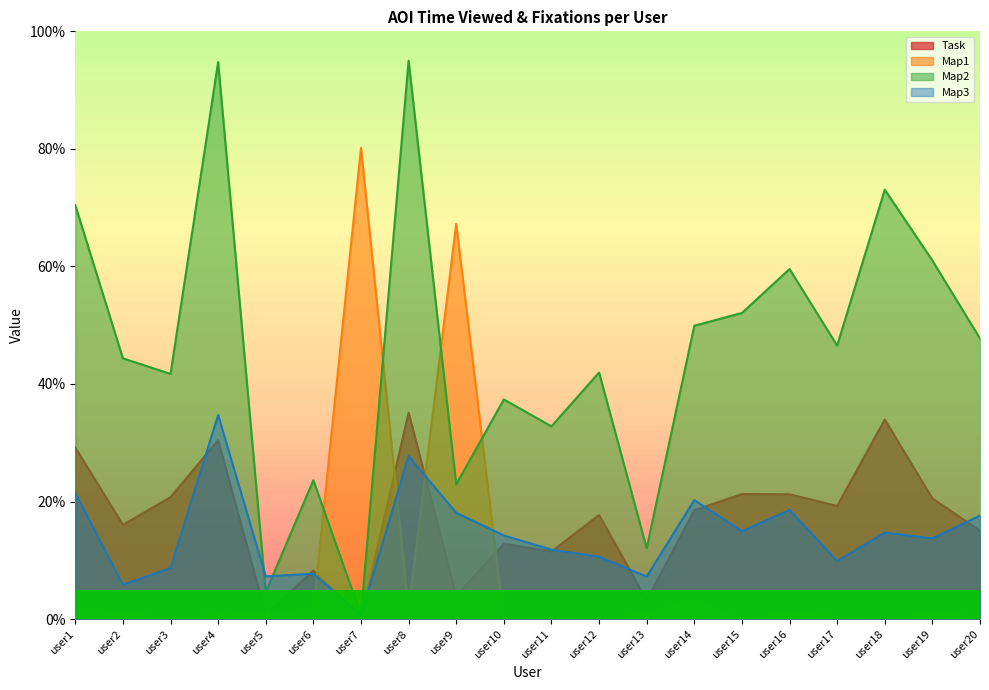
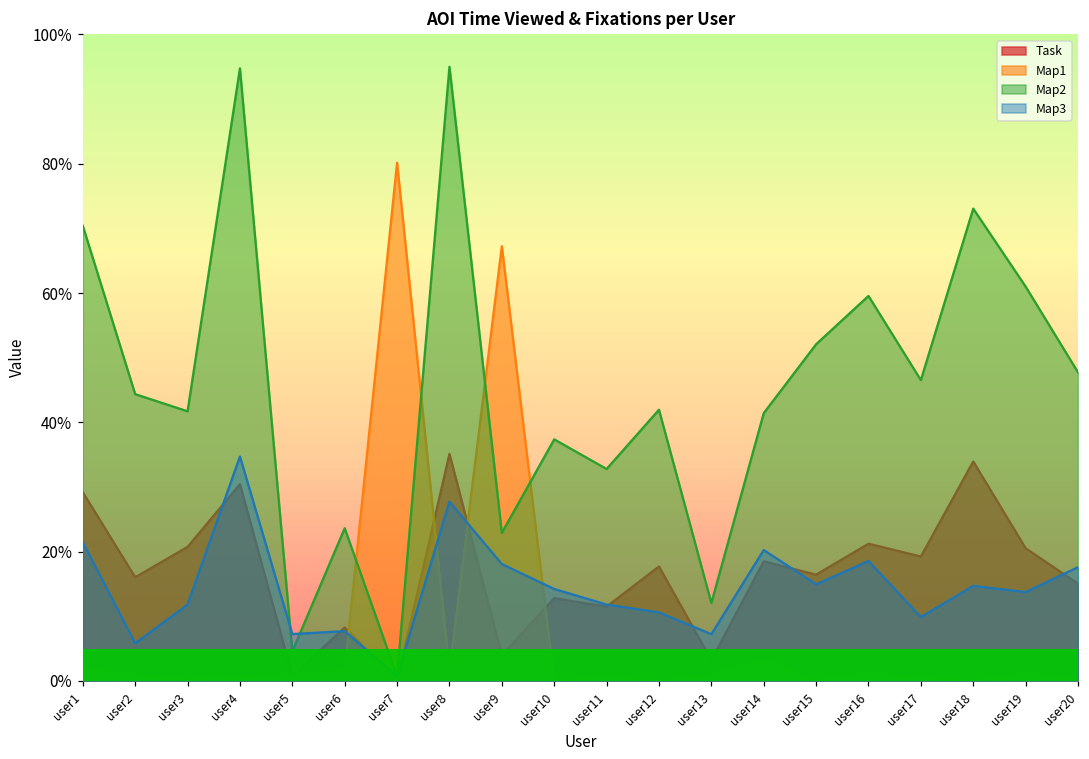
Map3, user3: 9% -> 12%
Map2, user14: 50% -> 41%
Task, user15: 21% -> 16%
